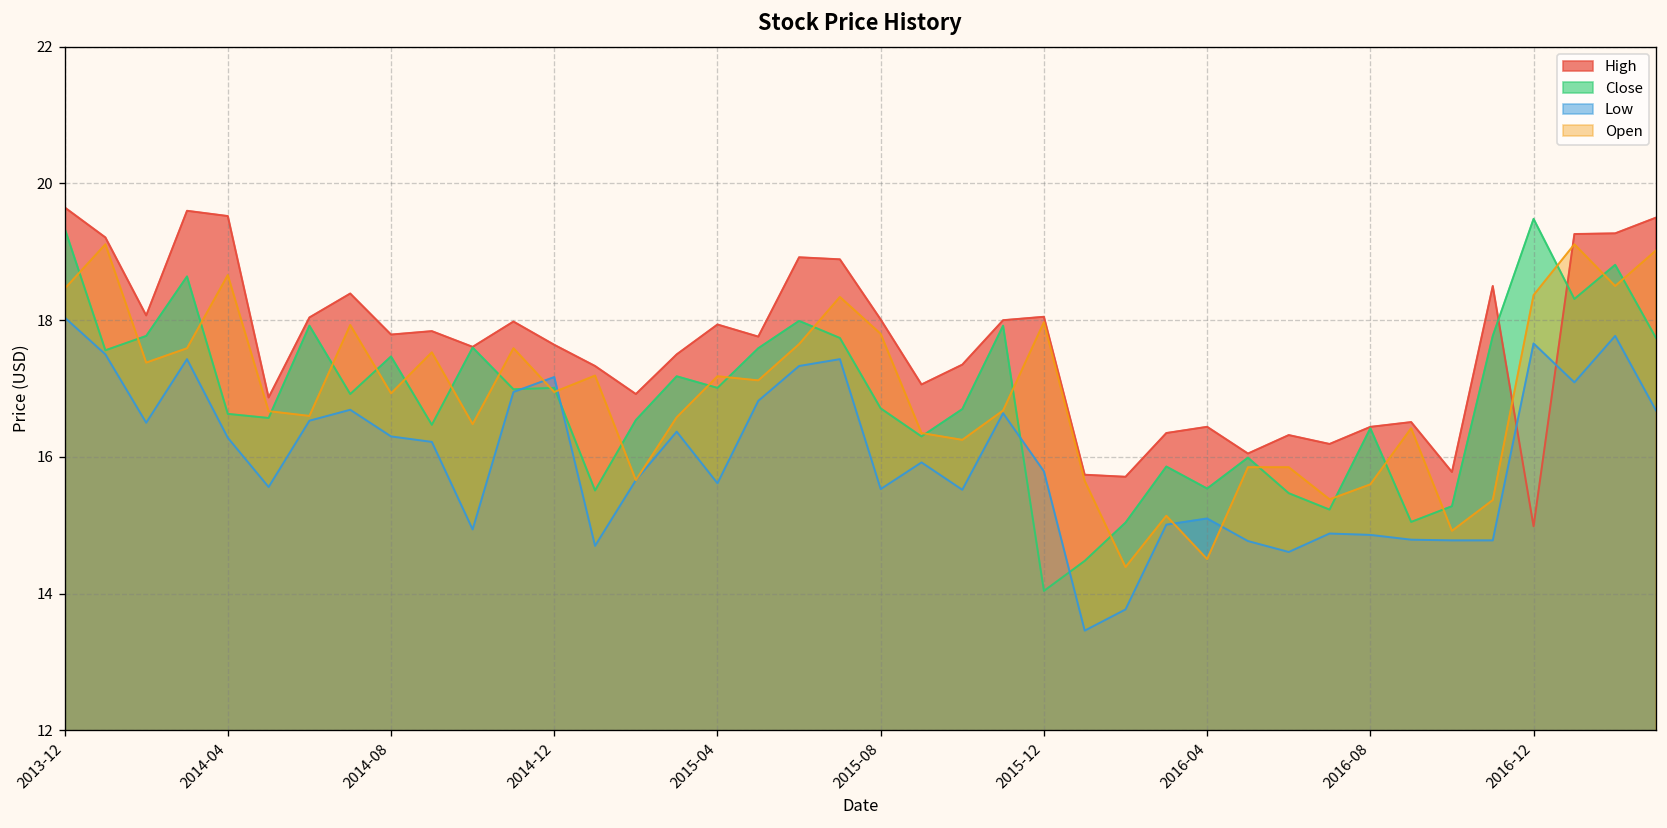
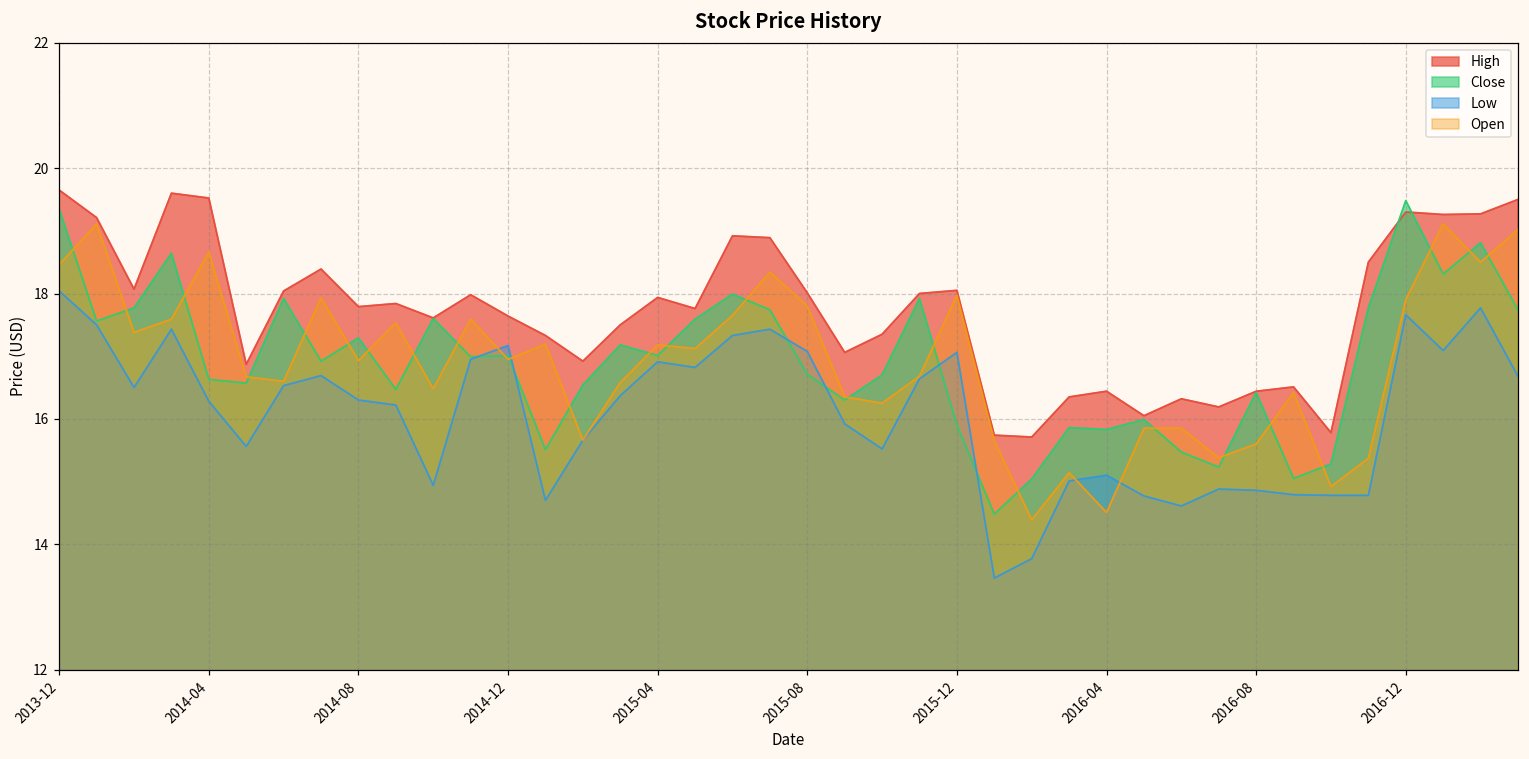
Close, 2014-08: 17.5 -> 17.3
Low, 2015-04: 15.6 -> 16.9
Low, 2015-08: 15.5 -> 17.1
Close, 2015-12: 14.0 -> 15.9
Low, 2015-12: 15.8 -> 17.1
Close, 2016-04: 15.5 -> 15.8
High, 2016-12: 15.0 -> 19.3
Open, 2016-12: 18.4 -> 17.9
